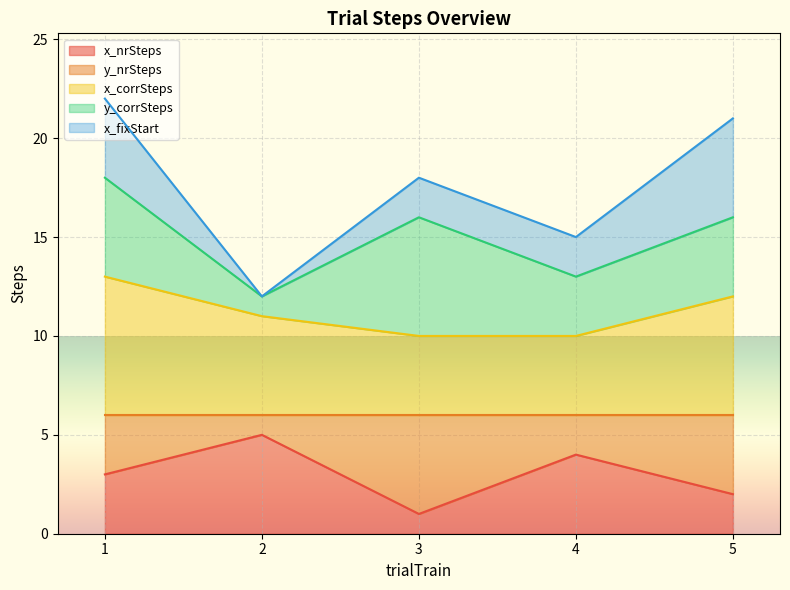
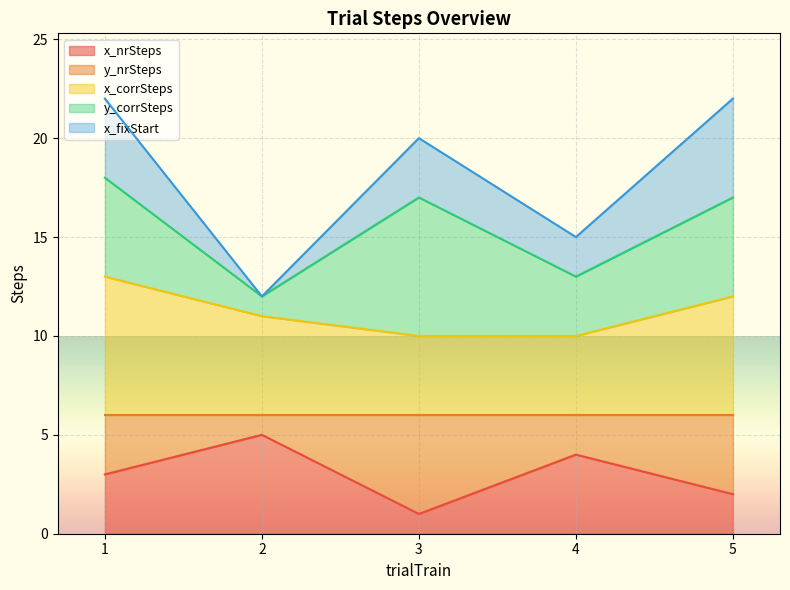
y_corrSteps, 3: 6 -> 7
x_fixStart, 3: 2 -> 3
y_corrSteps, 5: 4 -> 5
